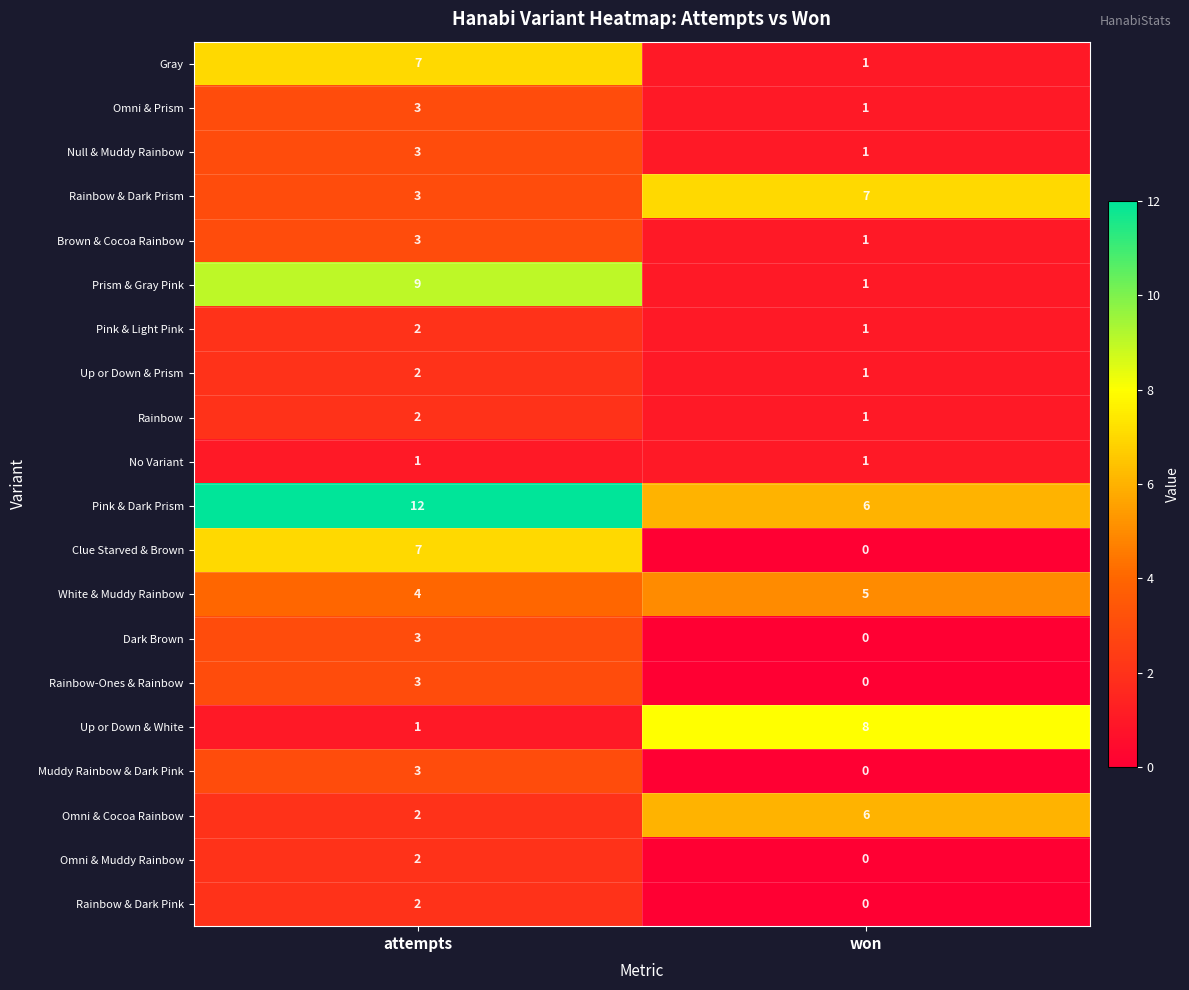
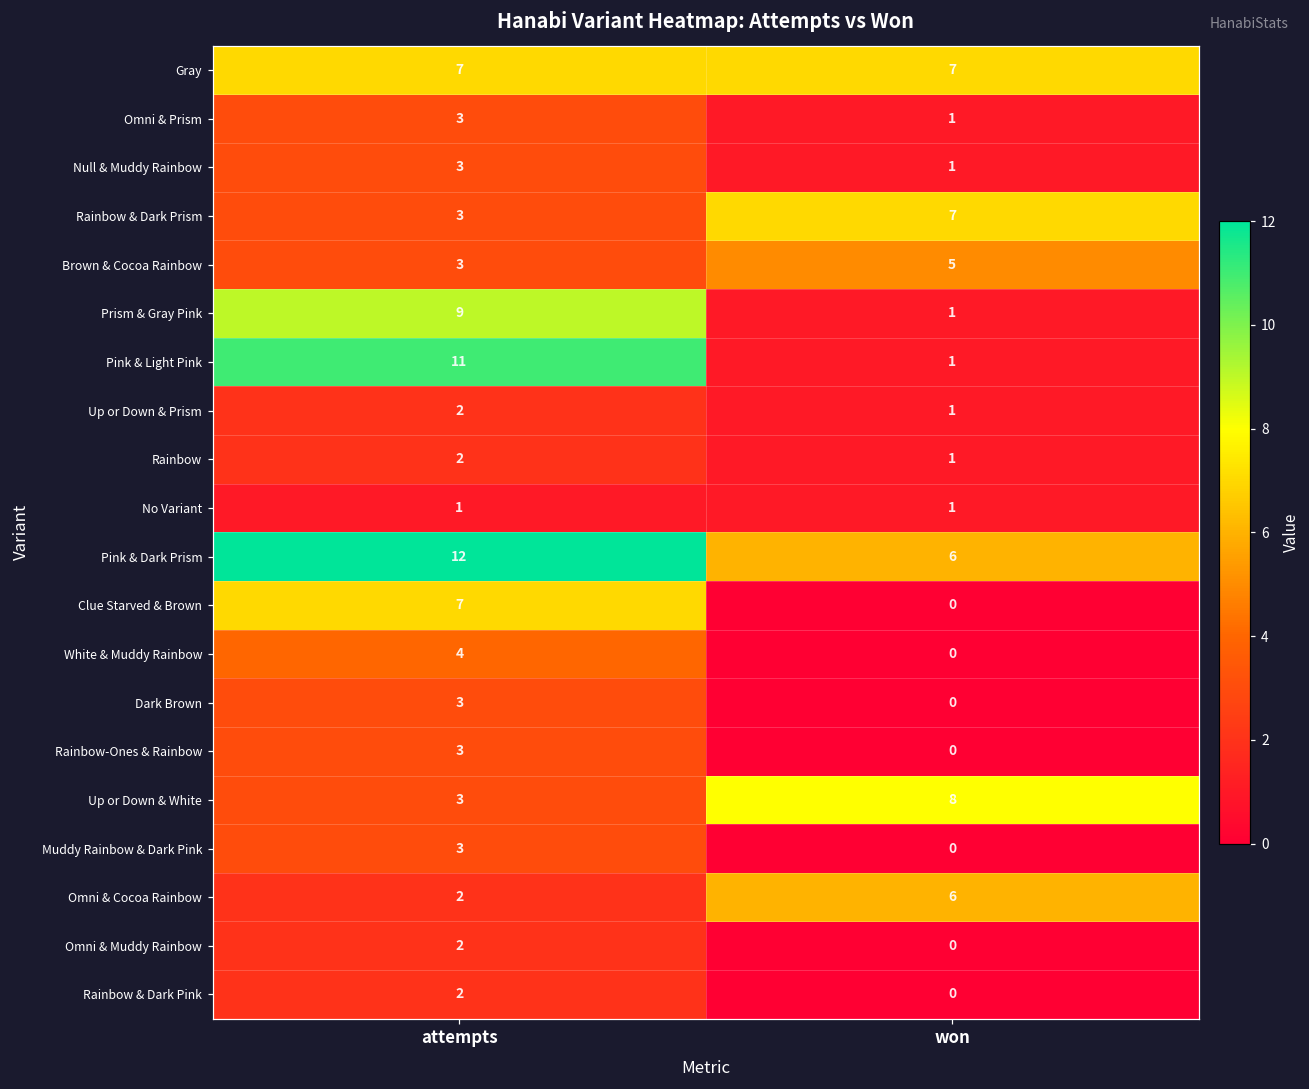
Gray, won: 1 -> 7
Brown & Cocoa Rainbow, won: 1 -> 5
Pink & Light Pink, attempts: 2 -> 11
White & Muddy Rainbow, won: 5 -> 0
Up or Down & White, attempts: 1 -> 3
